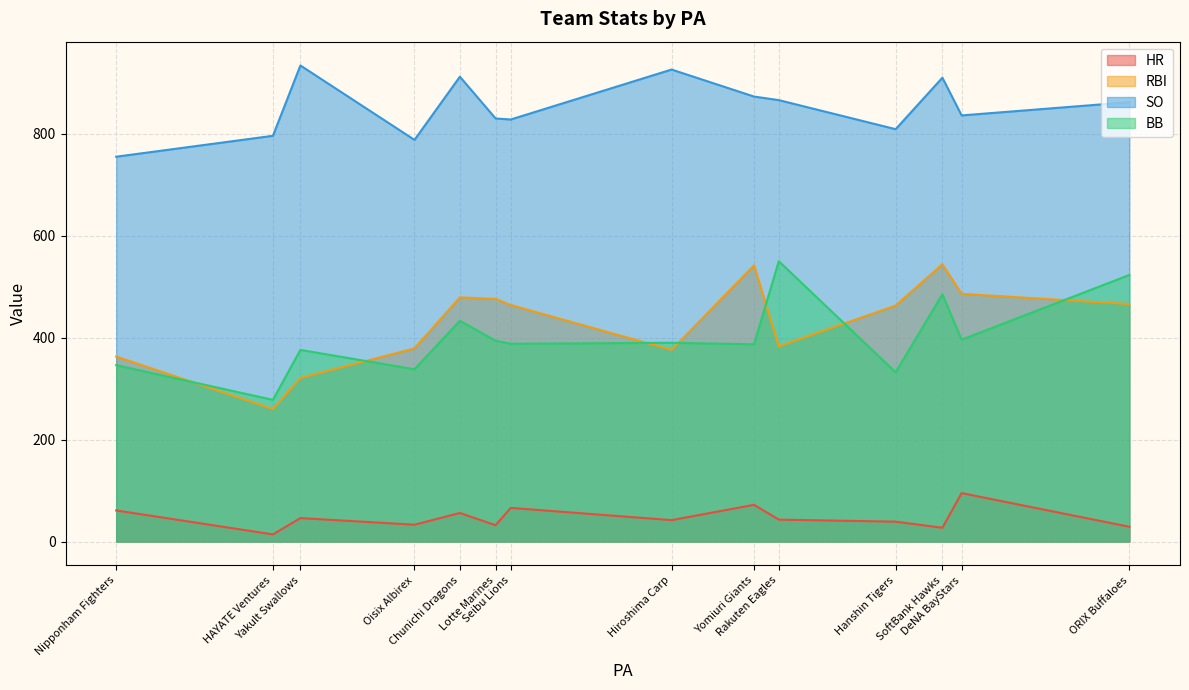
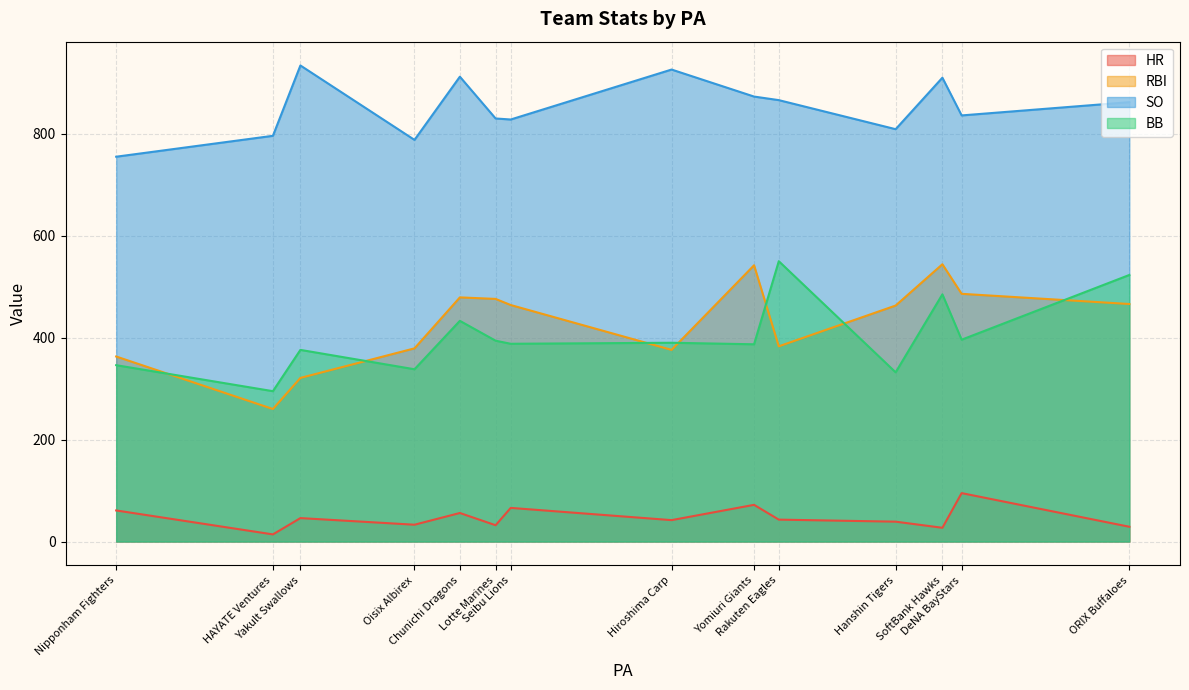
BB, HAYATE Ventures: 280 -> 300
